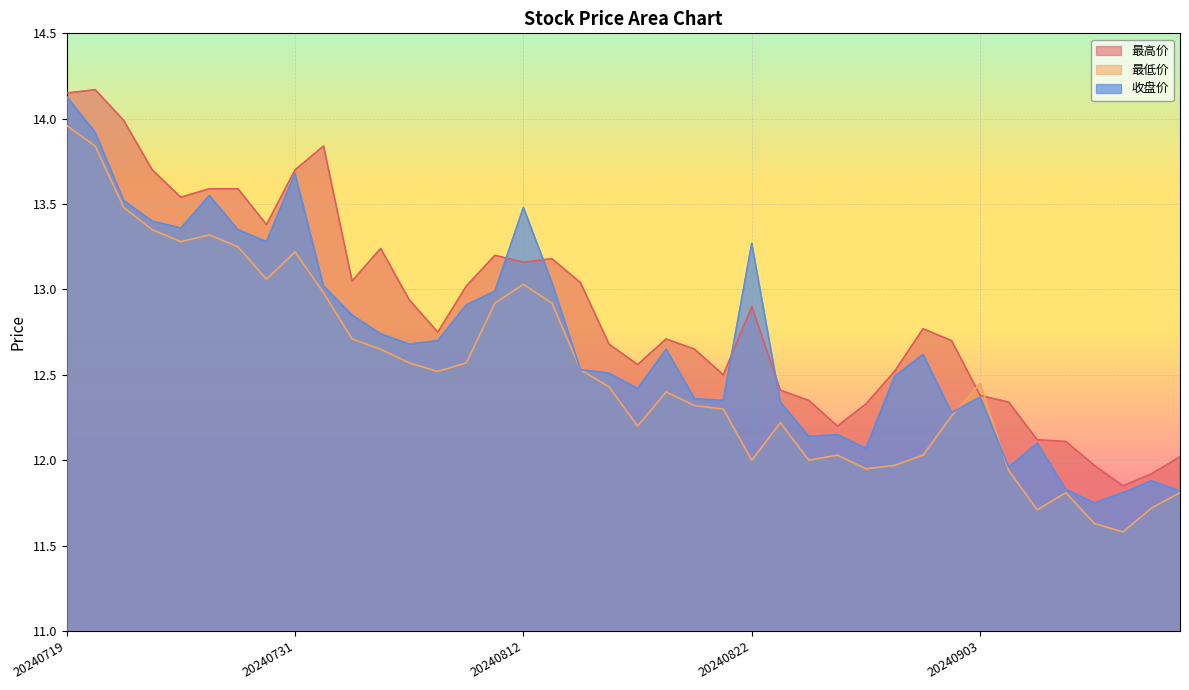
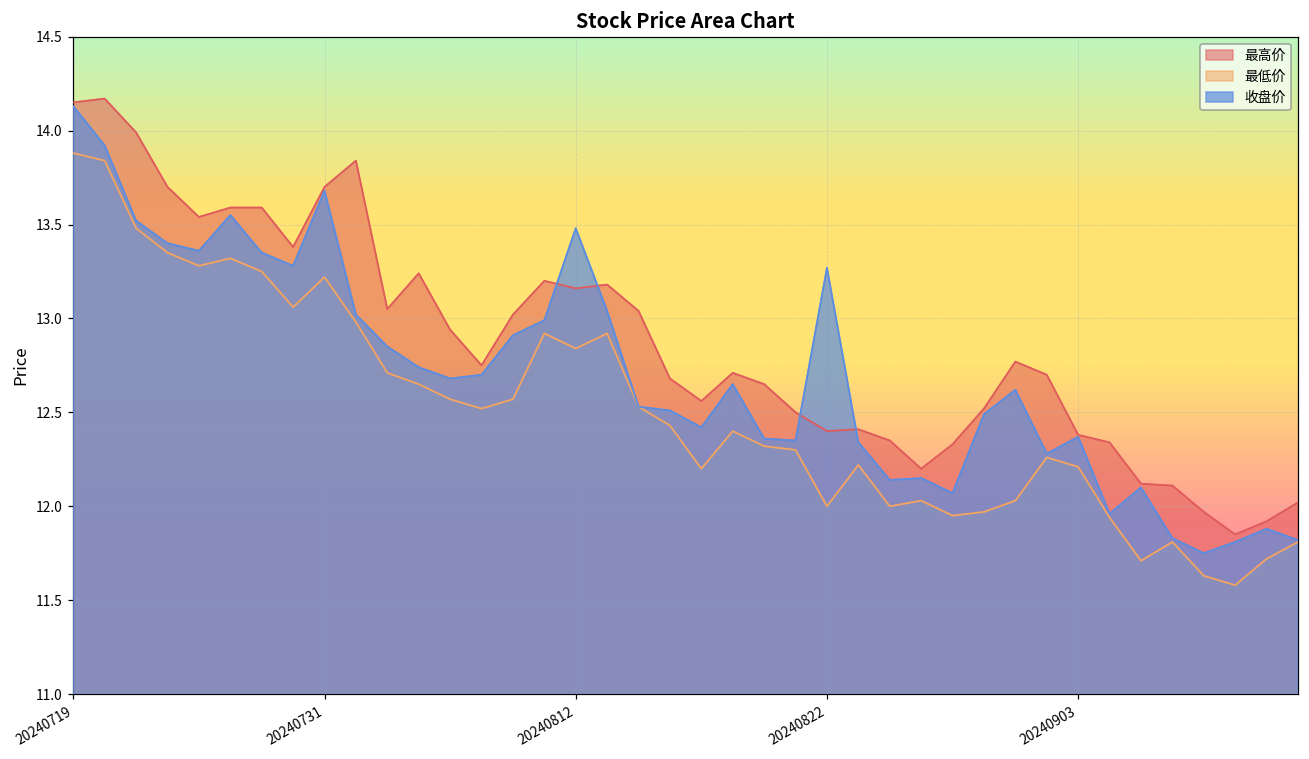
最低价, 20240719: 13.96 -> 13.88
最低价, 20240812: 13.03 -> 12.84
最高价, 20240822: 12.9 -> 12.4
最低价, 20240903: 12.45 -> 12.21
